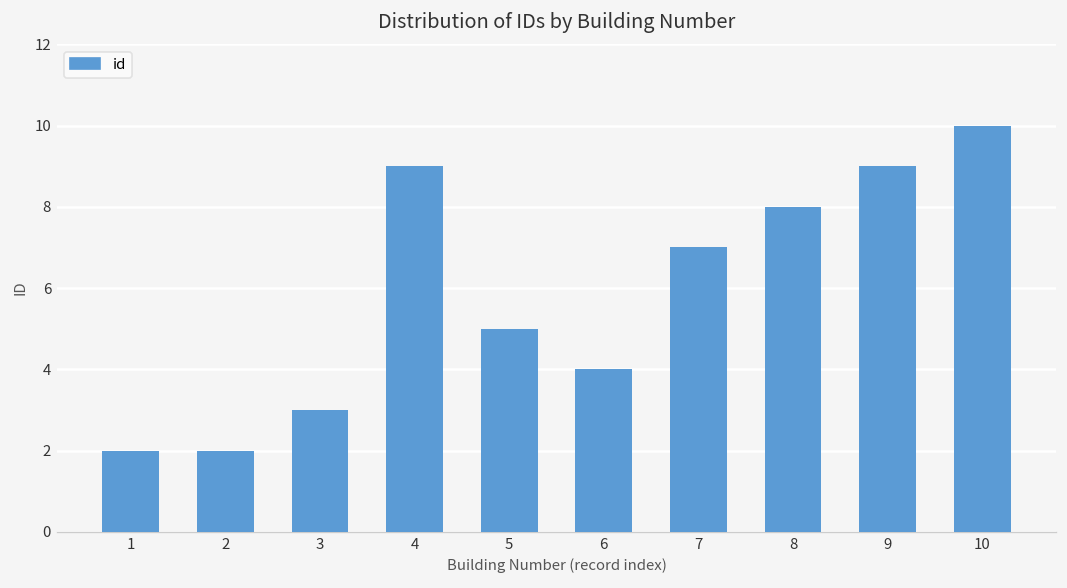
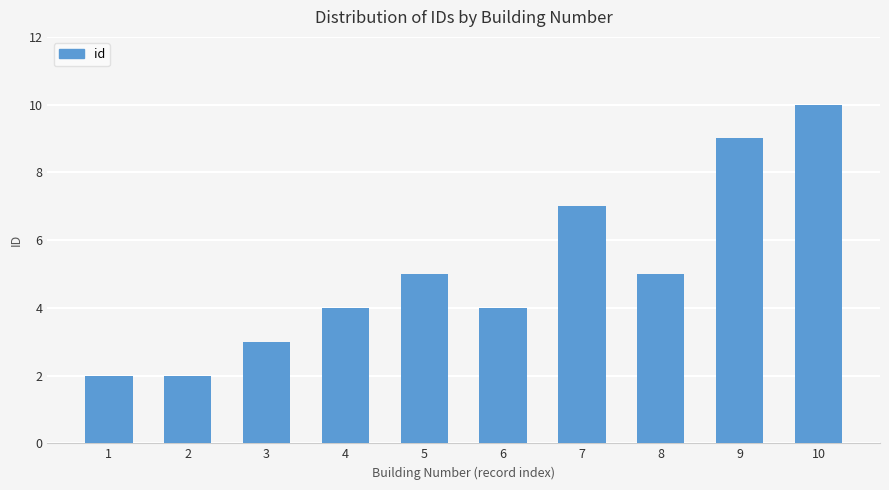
4: 9 -> 4
8: 8 -> 5
